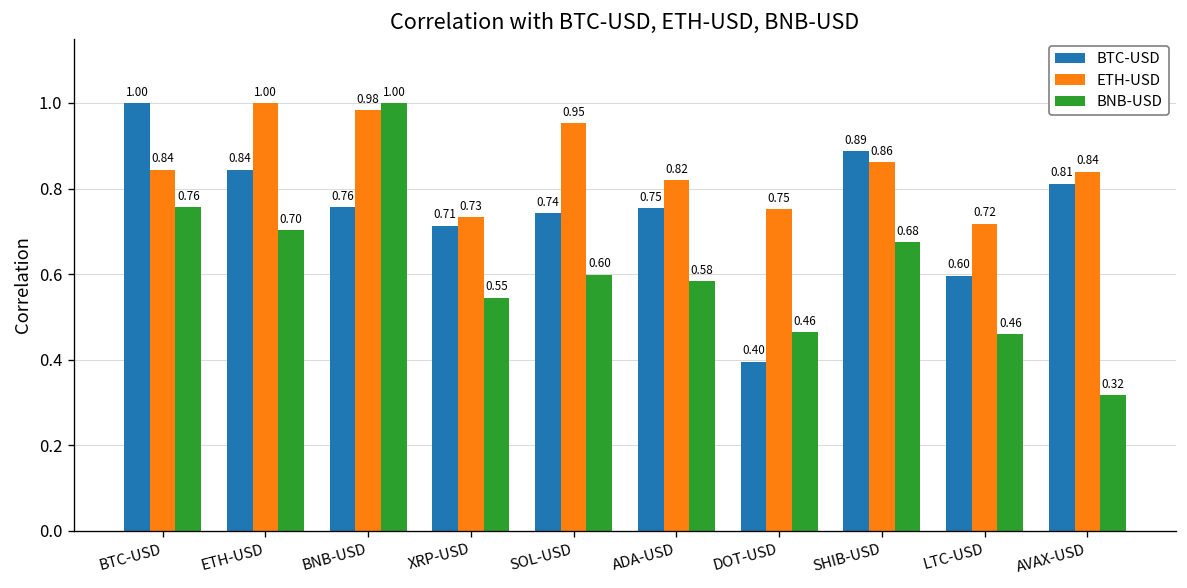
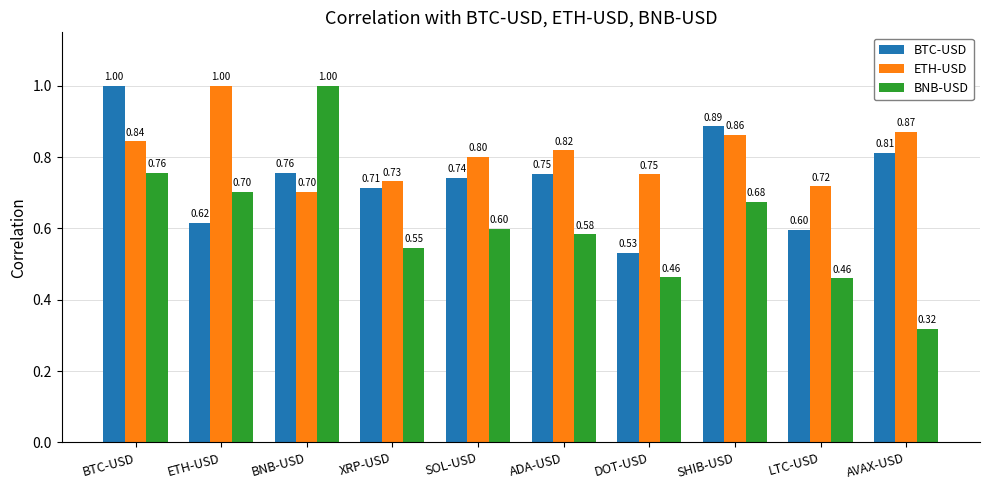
BTC-USD, ETH-USD: 0.84 -> 0.62
ETH-USD, BNB-USD: 0.98 -> 0.70
ETH-USD, SOL-USD: 0.95 -> 0.80
BTC-USD, DOT-USD: 0.40 -> 0.53
ETH-USD, AVAX-USD: 0.84 -> 0.87
